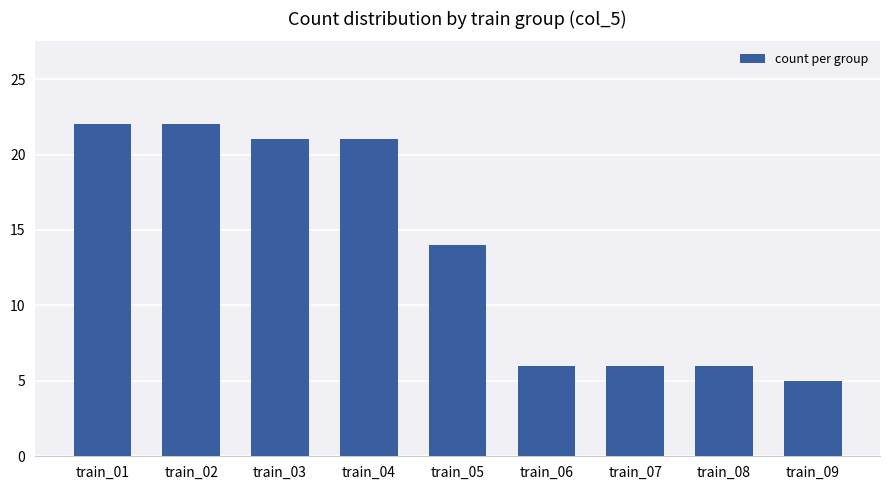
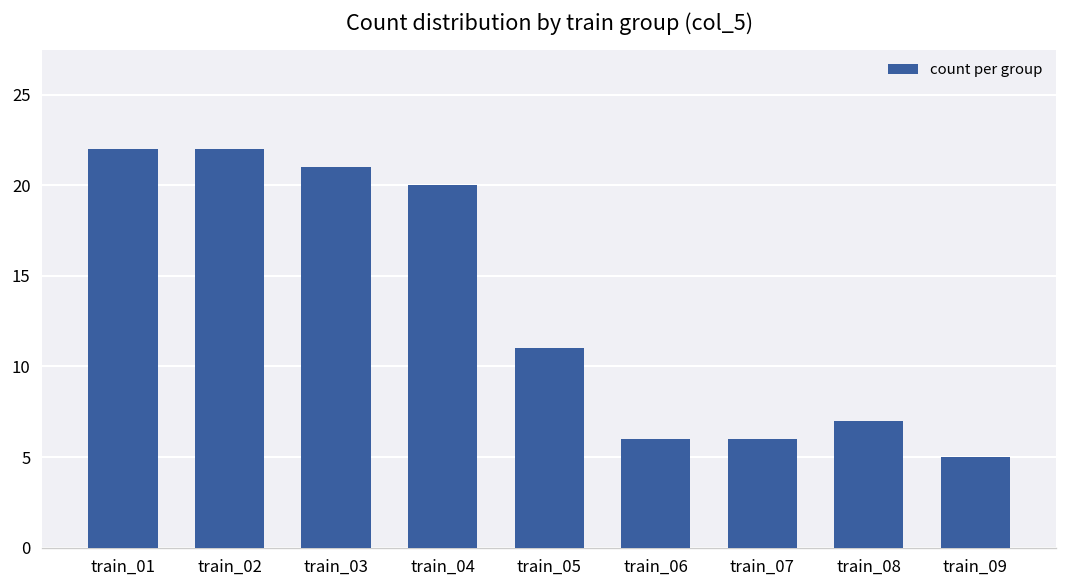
train_04: 21 -> 20
train_05: 14 -> 11
train_08: 6 -> 7
